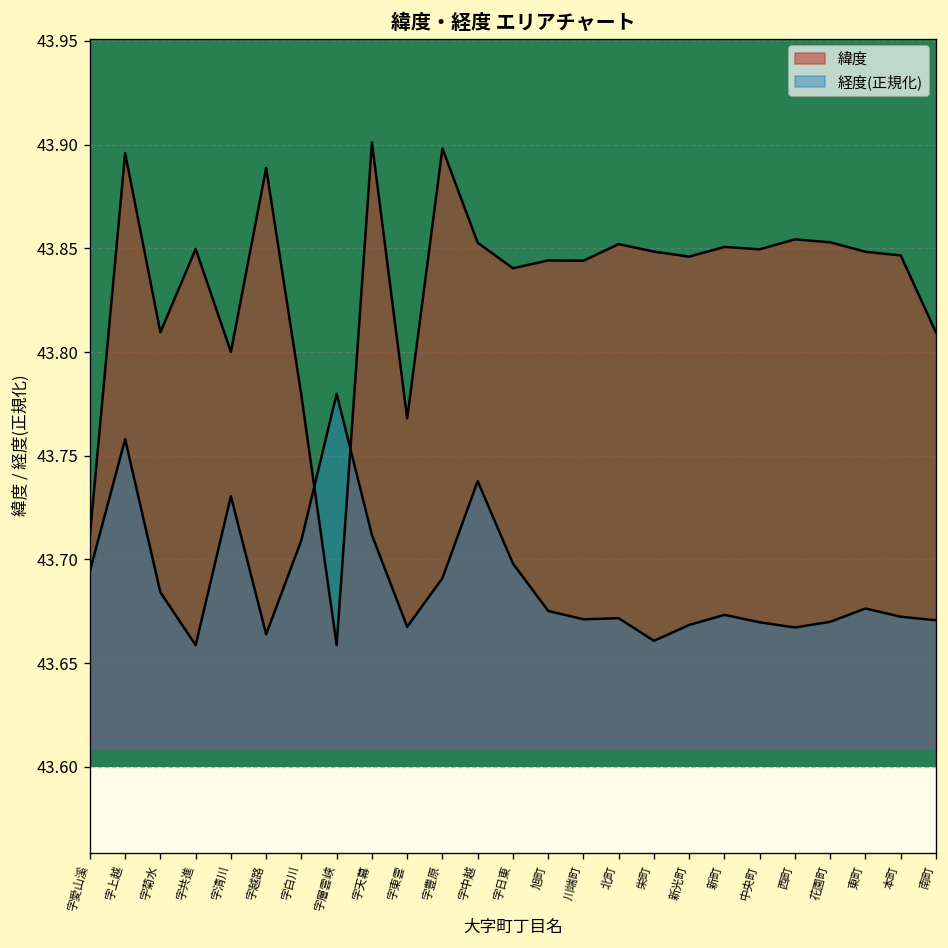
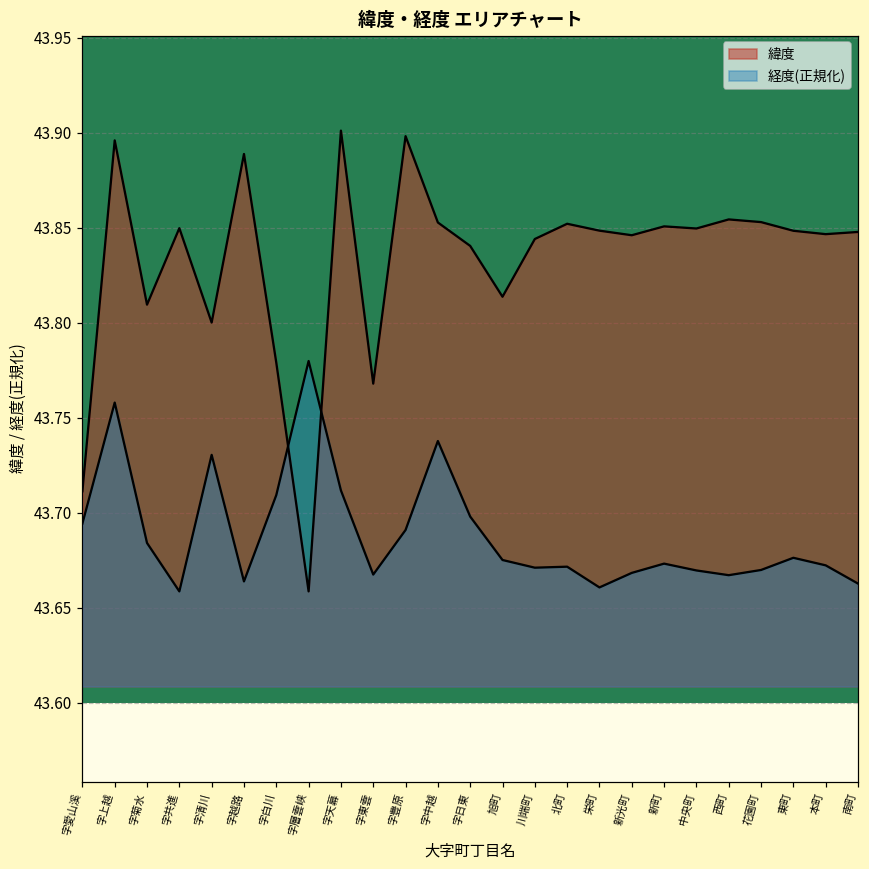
緯度, 旭町: 43.844 -> 43.814
緯度, 南町: 43.809 -> 43.848
経度(正規化), 南町: 43.671 -> 43.663
